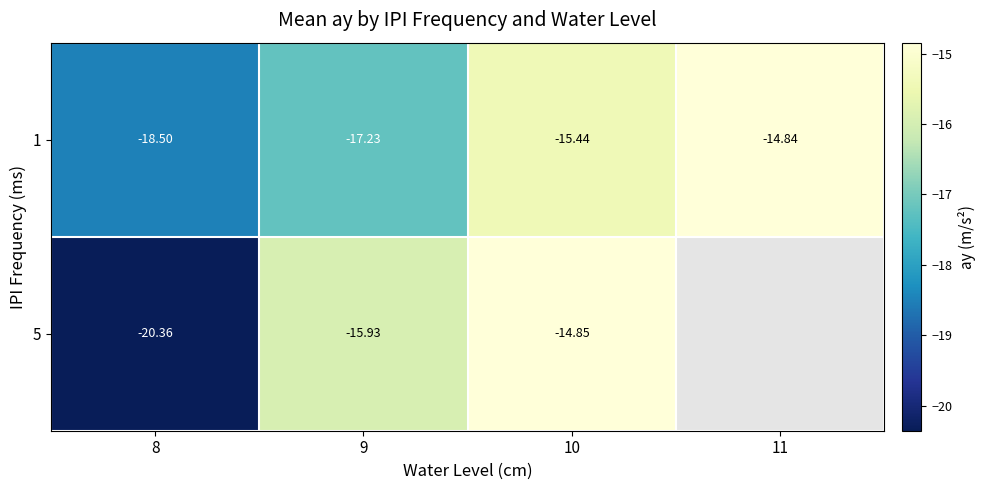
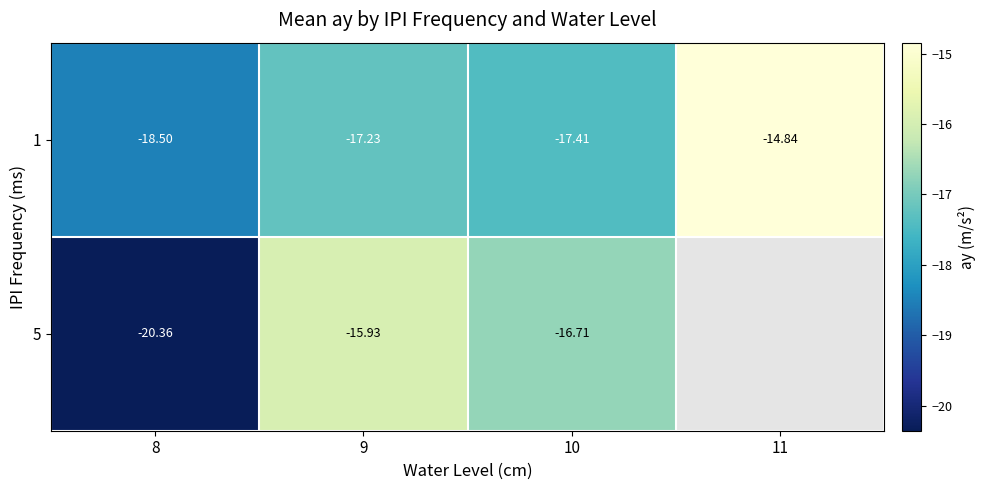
1, 10: -15.44 -> -17.41
5, 10: -14.85 -> -16.71
